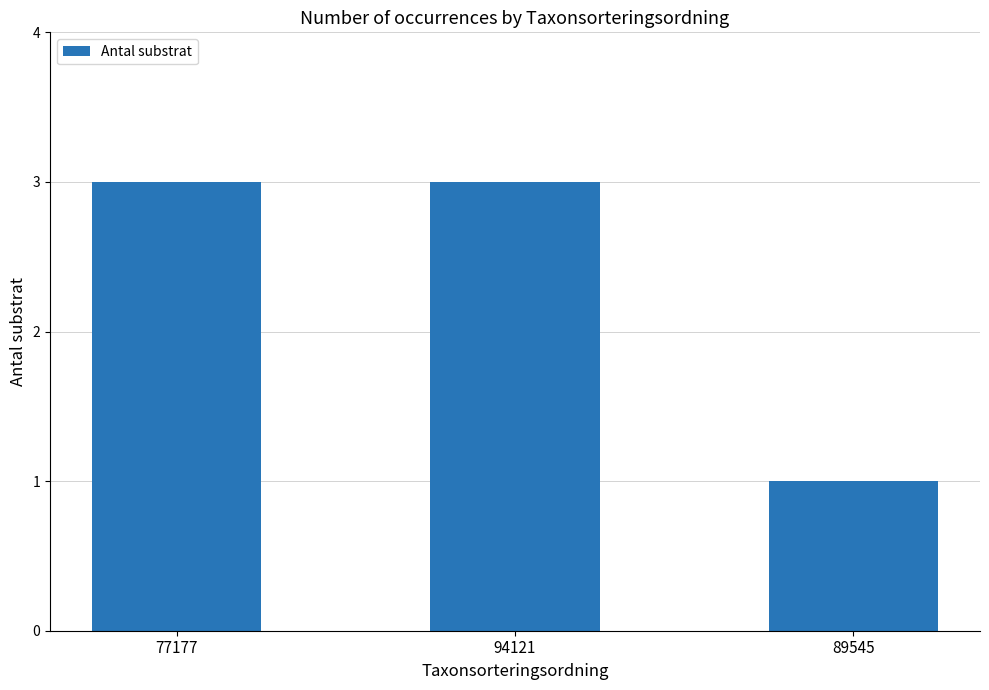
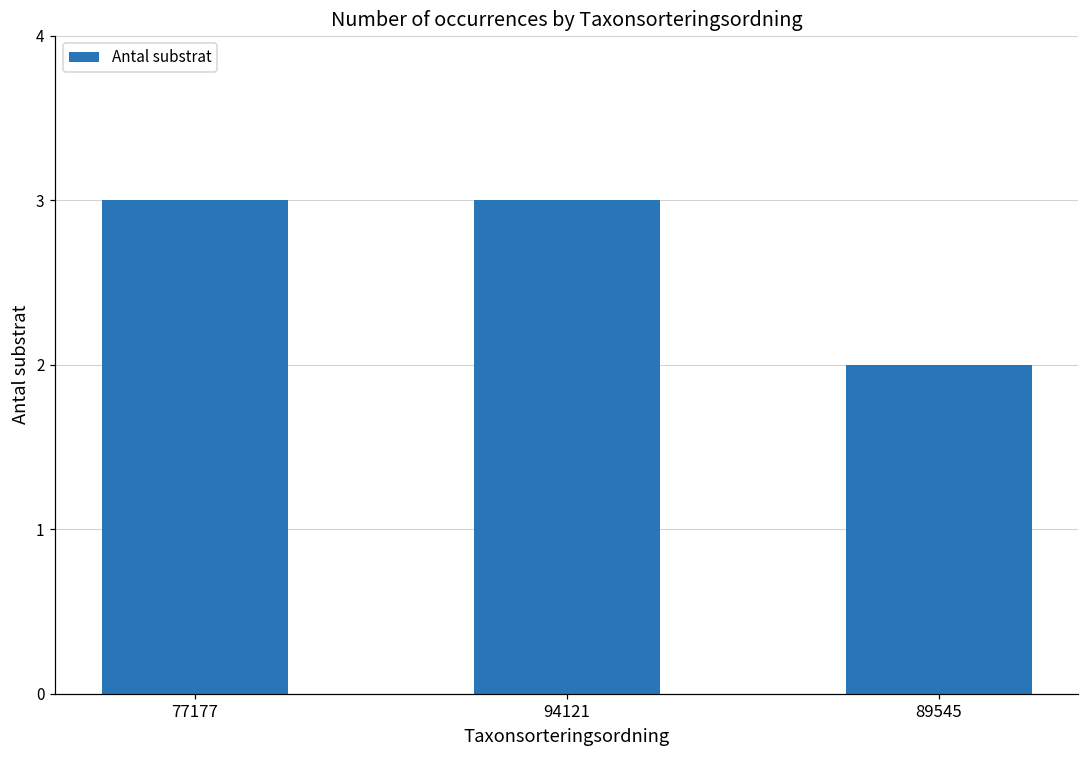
89545: 1 -> 2
